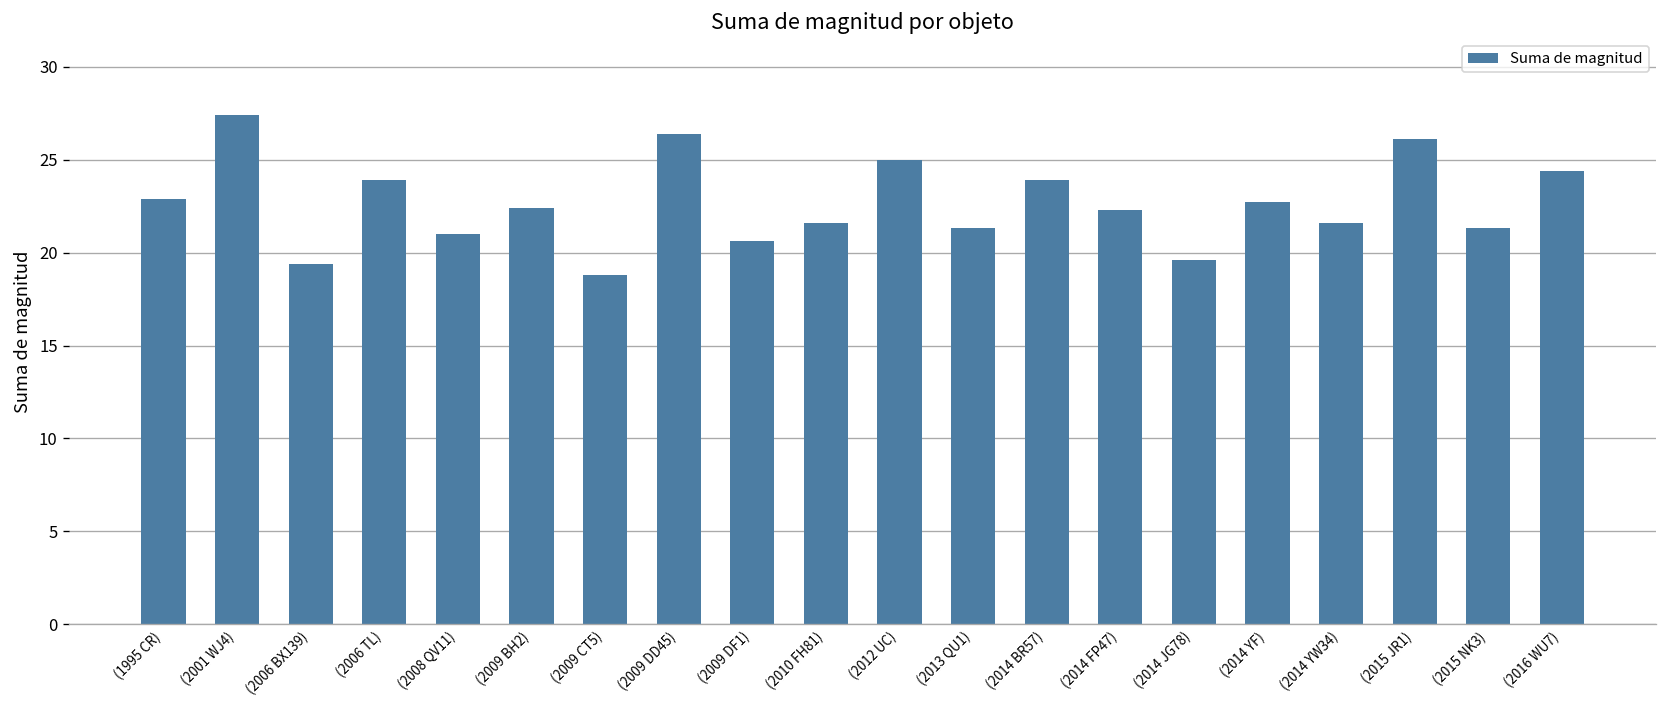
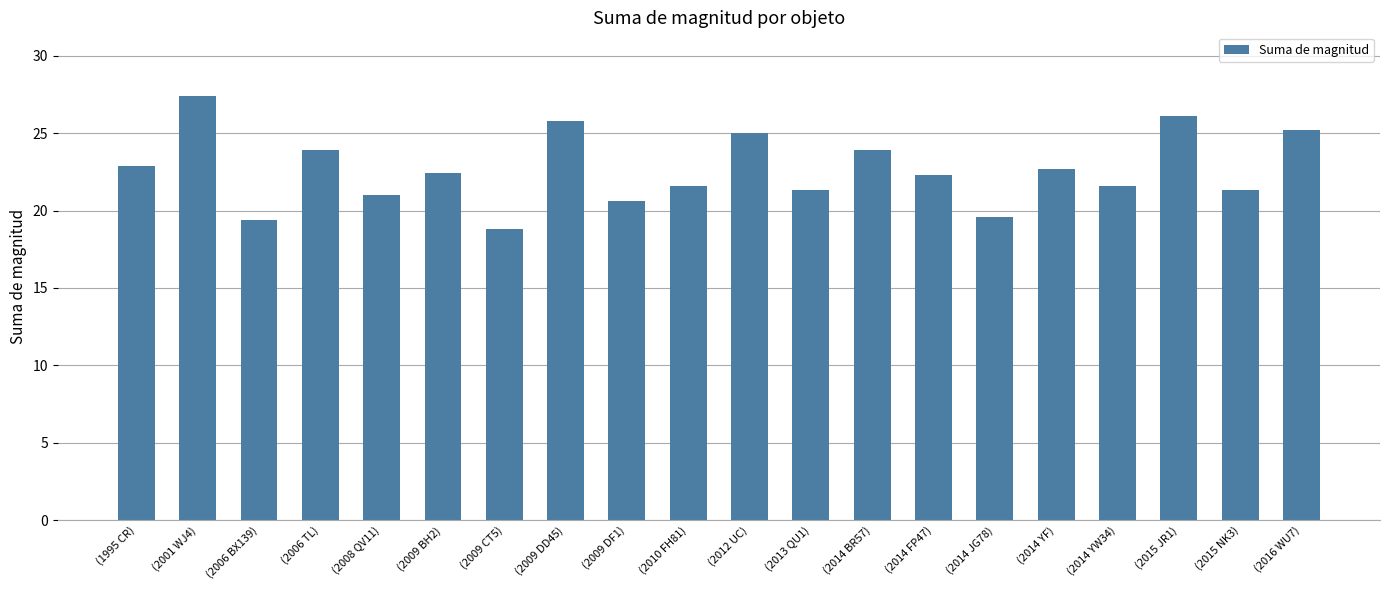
(2009 DD45): 26.4 -> 25.8
(2016 WU7): 24.4 -> 25.2
